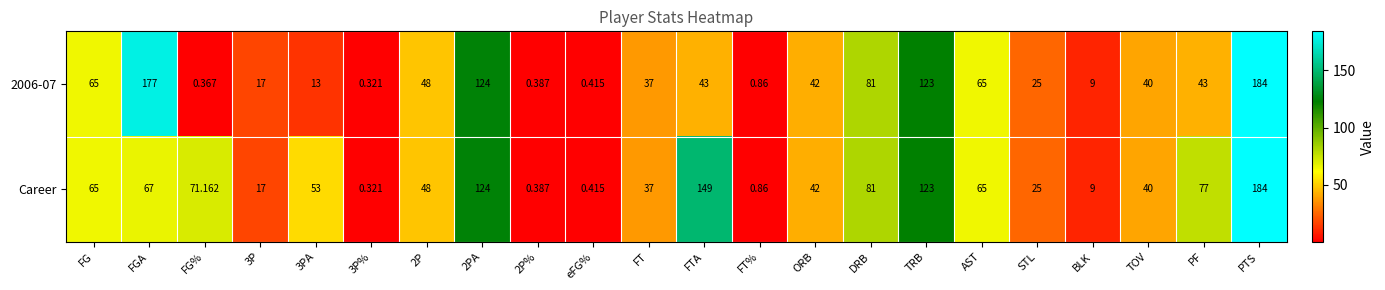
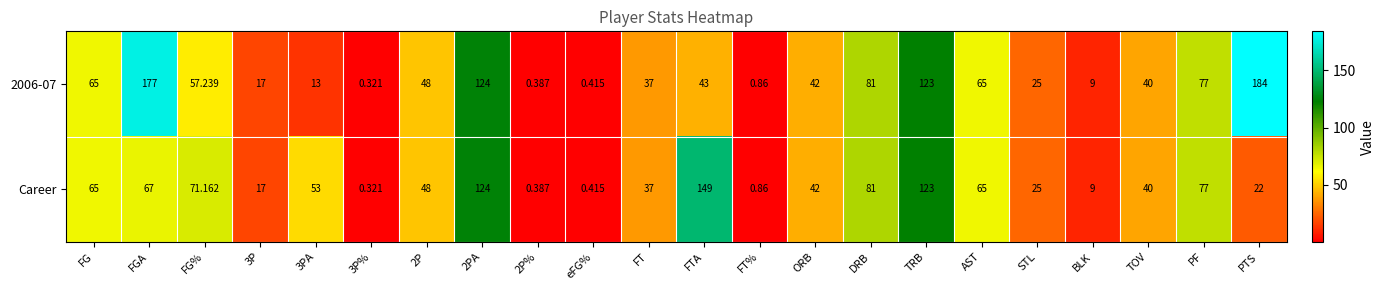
2006-07, FG%: 0.367 -> 57.239
2006-07, PF: 43 -> 77
Career, PTS: 184 -> 22
